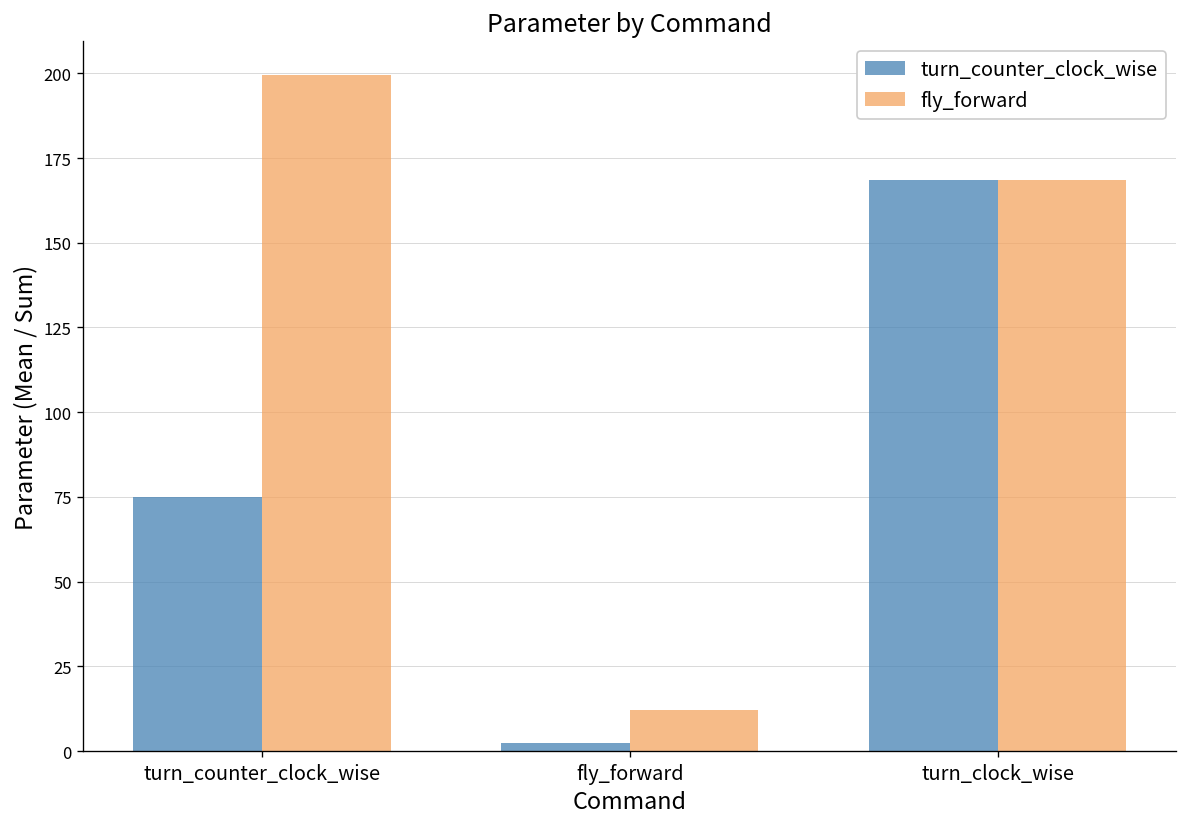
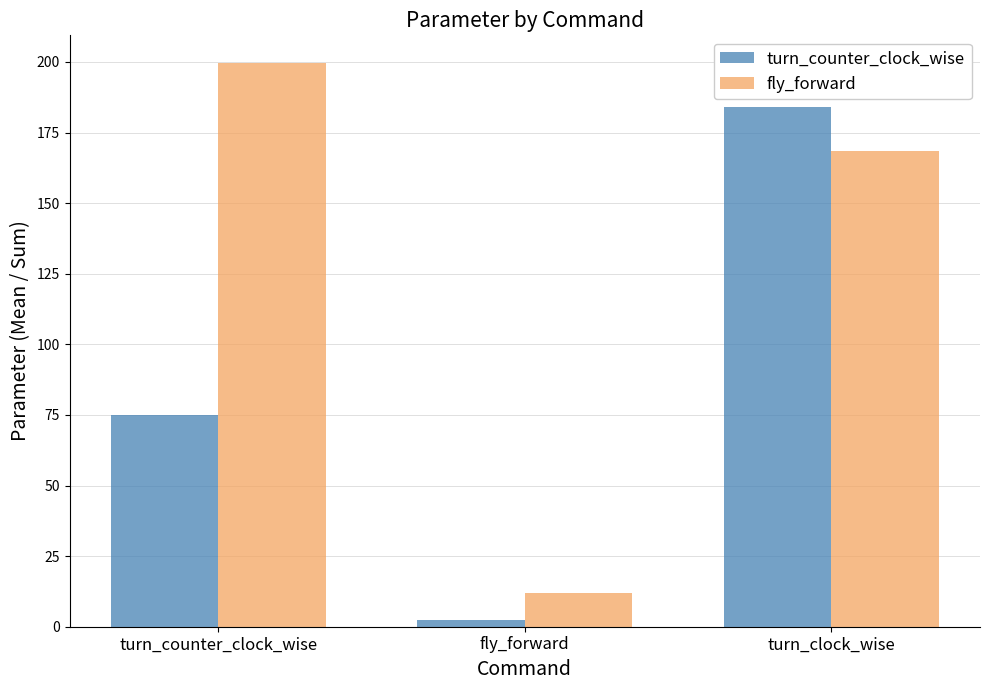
turn_counter_clock_wise, turn_clock_wise: 168 -> 184
